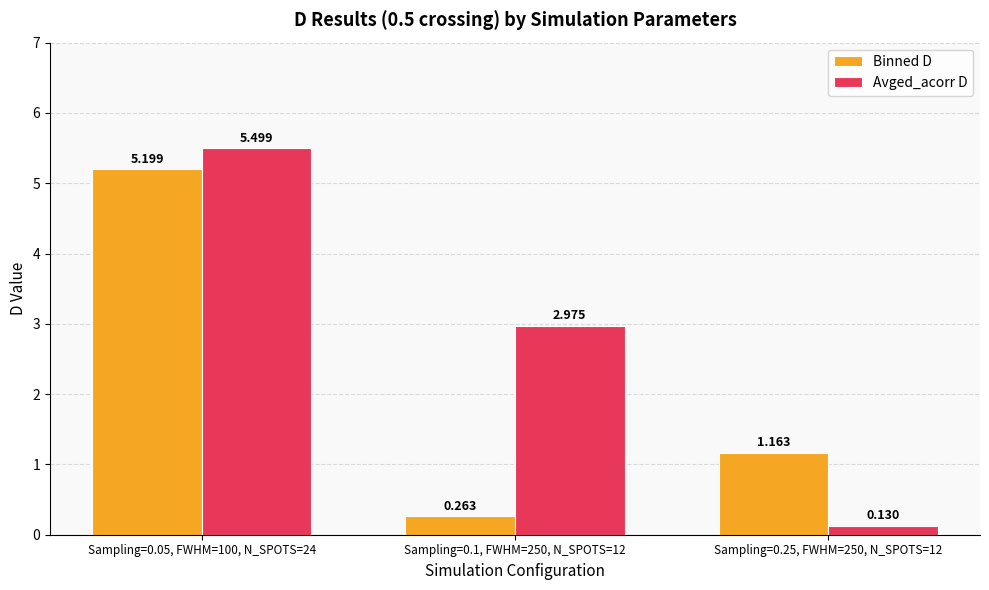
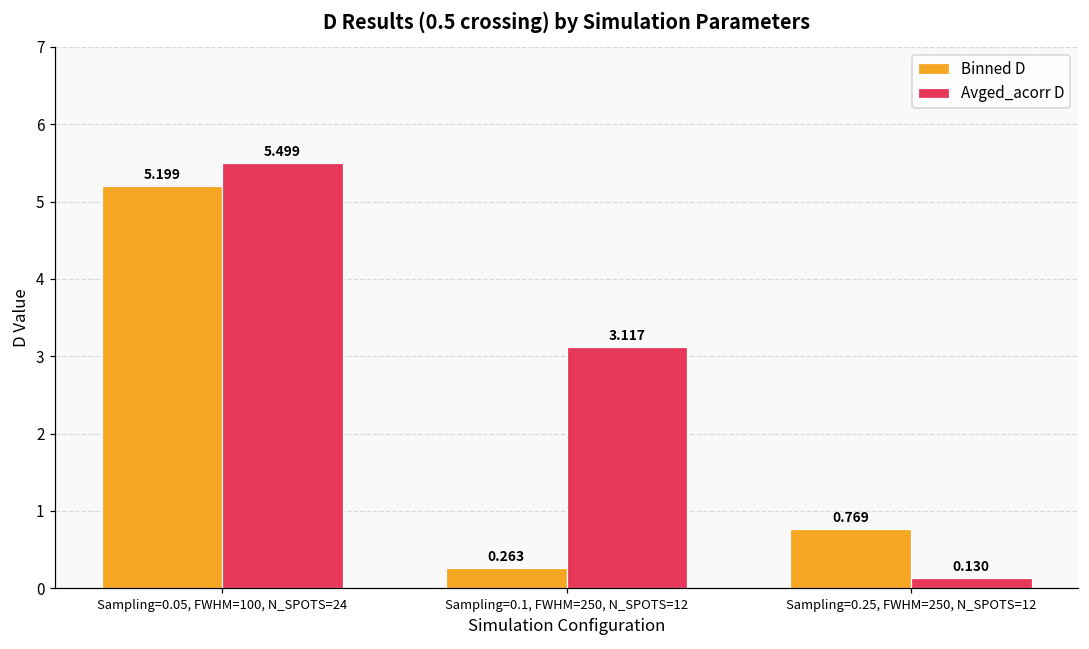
Avged_acorr D, Sampling=0.1, FWHM=250, N_SPOTS=12: 2.975 -> 3.117
Binned D, Sampling=0.25, FWHM=250, N_SPOTS=12: 1.163 -> 0.769
